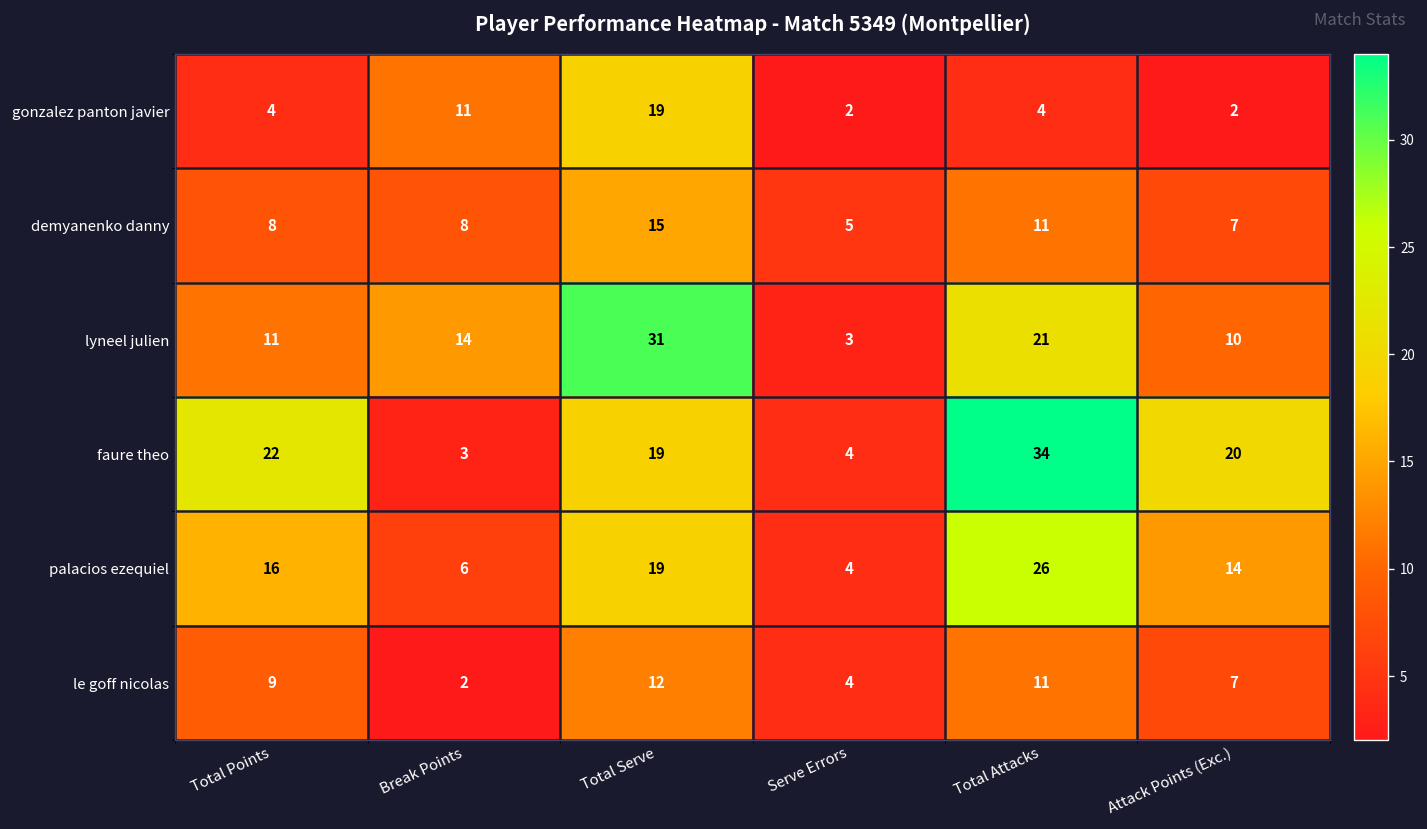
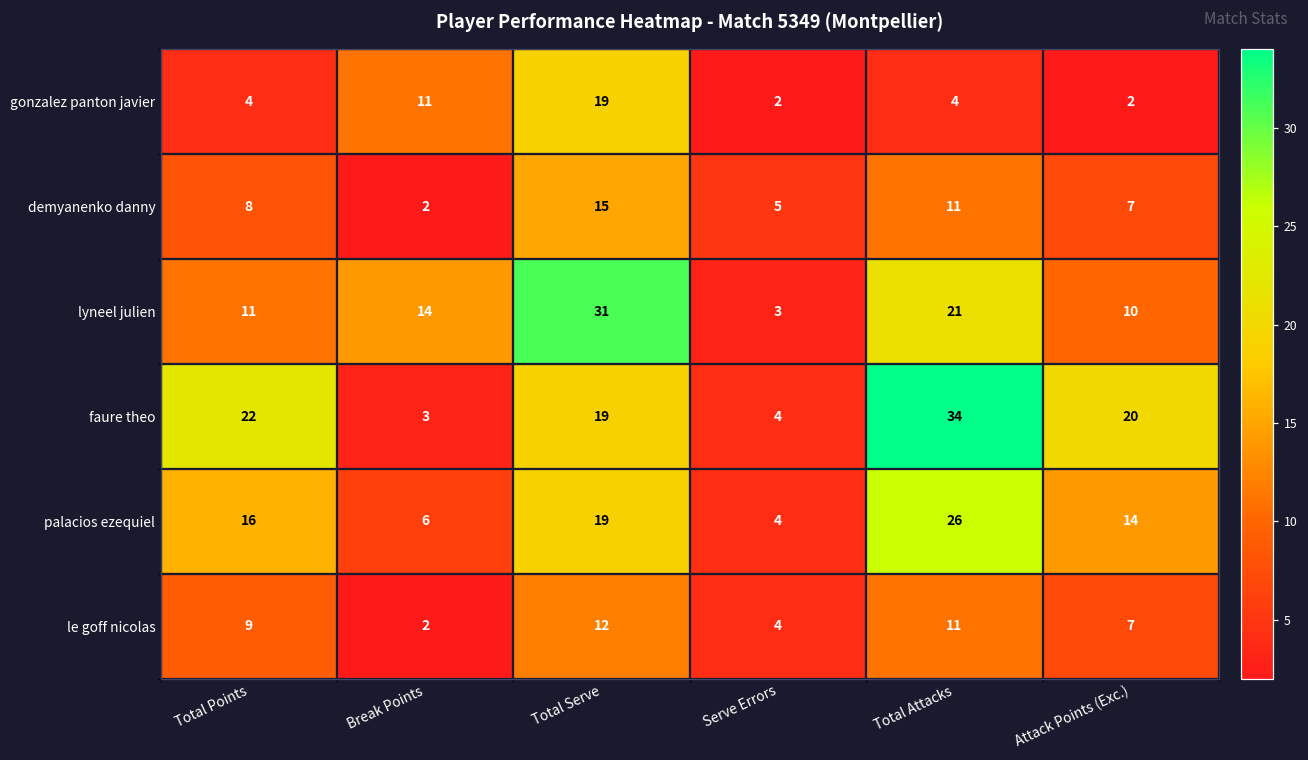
demyanenko danny, Break Points: 8 -> 2
